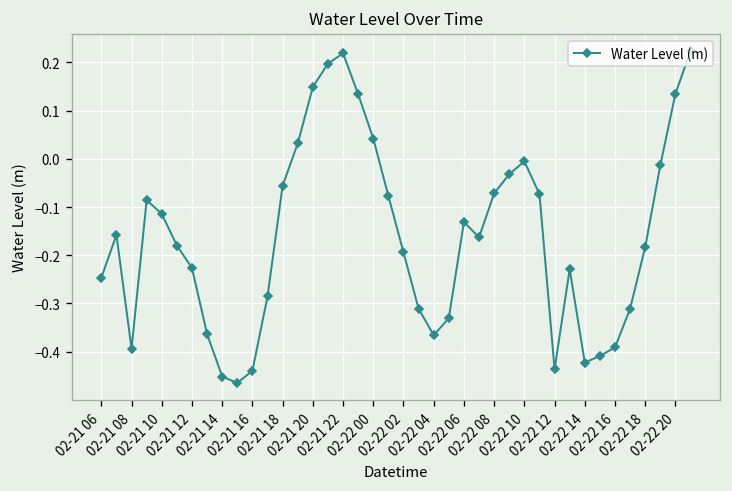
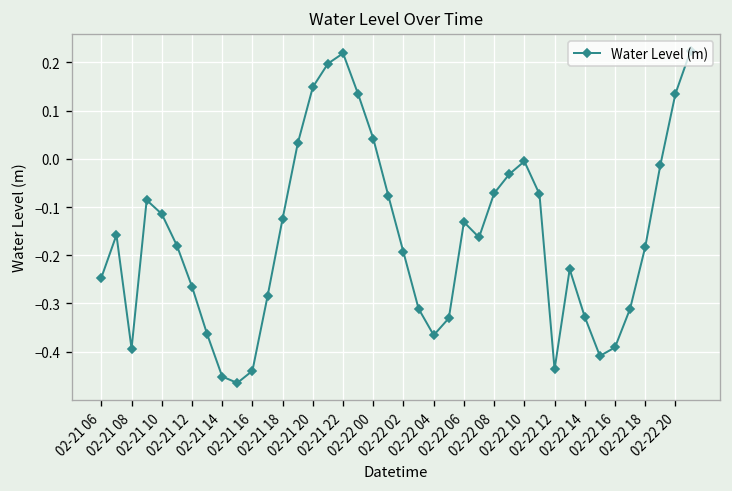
02-21 12: -0.23 -> -0.26
02-21 18: -0.06 -> -0.12
02-22 14: -0.42 -> -0.33
